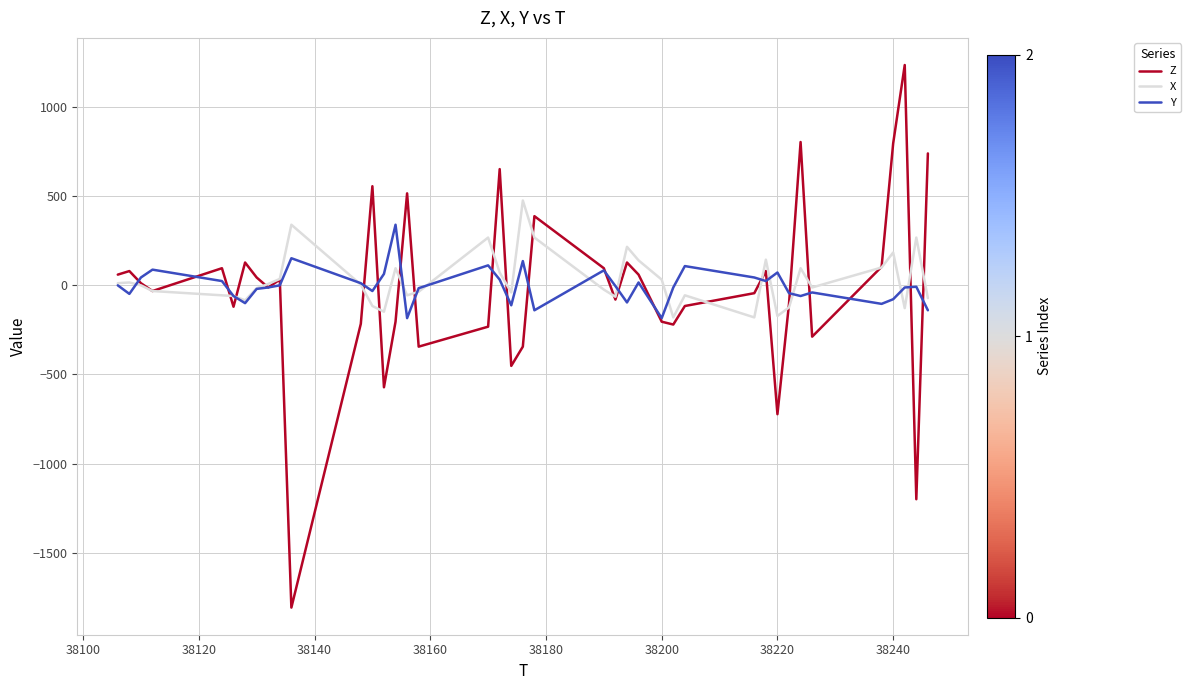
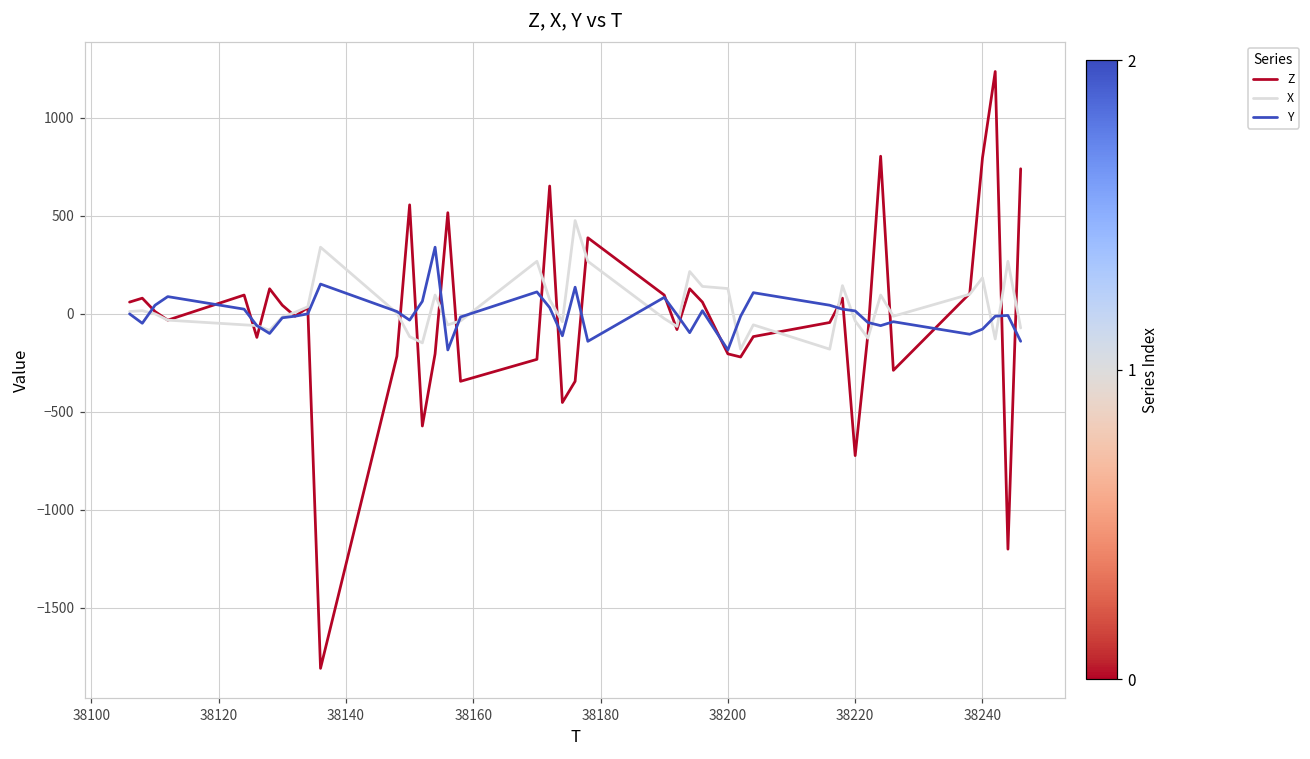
X, 38200: 30 -> 130
X, 38220: -170 -> -40
Y, 38220: 70 -> 20
